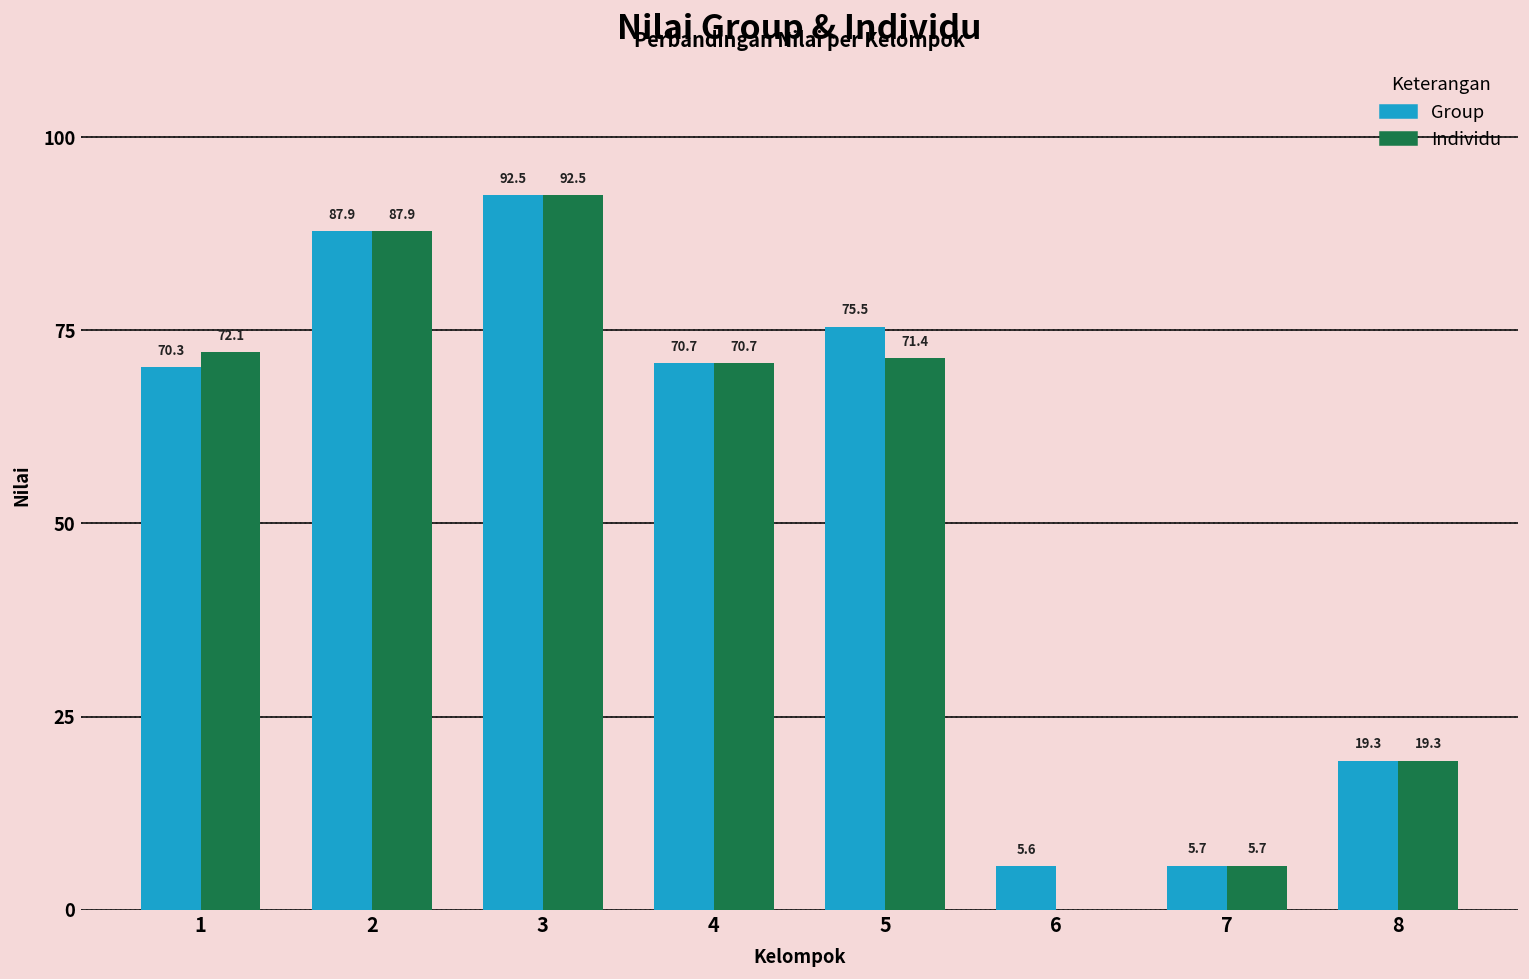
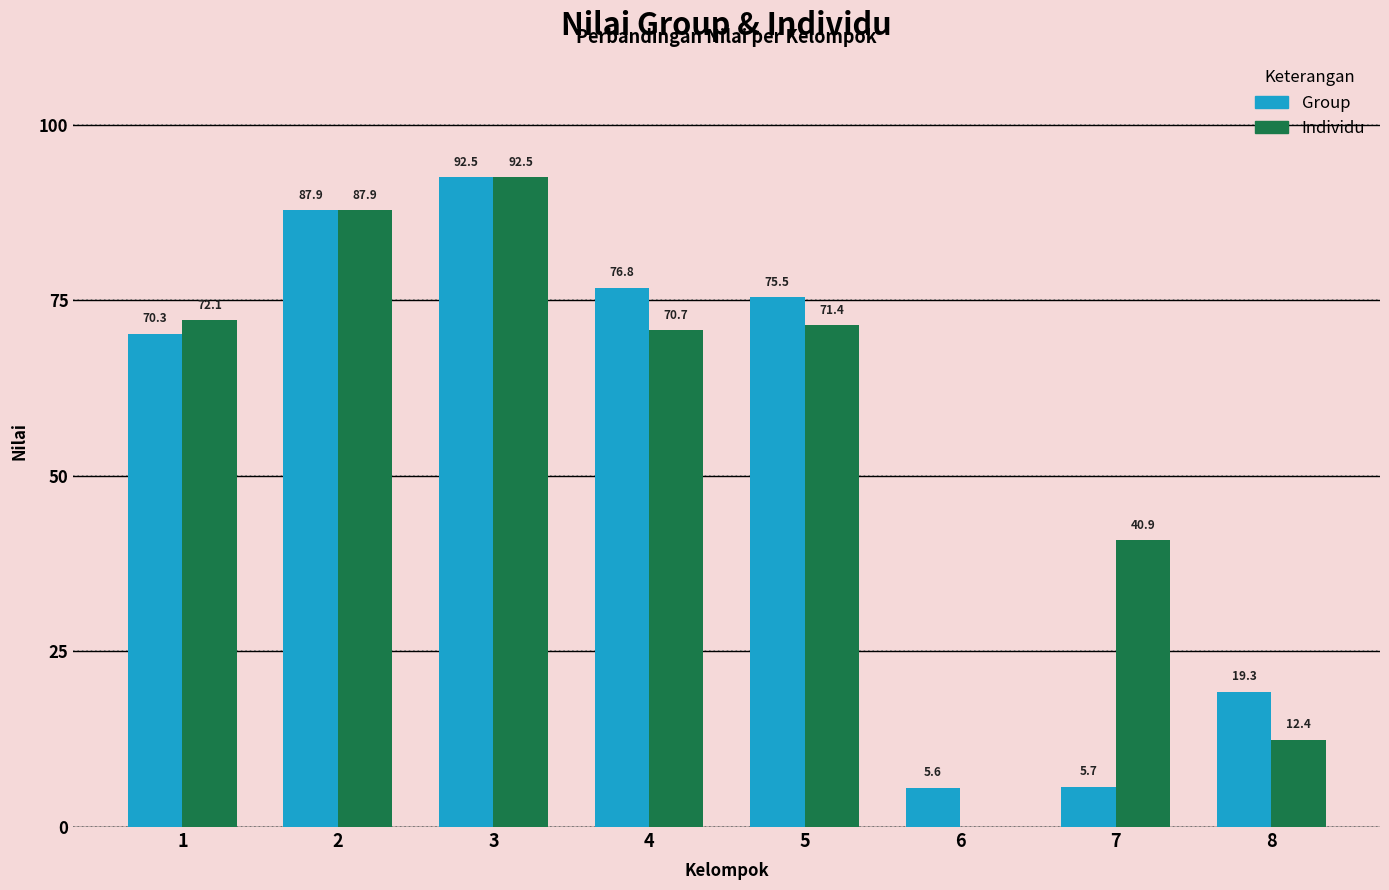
Group, 4: 70.7 -> 76.8
Individu, 7: 5.7 -> 40.9
Individu, 8: 19.3 -> 12.4
